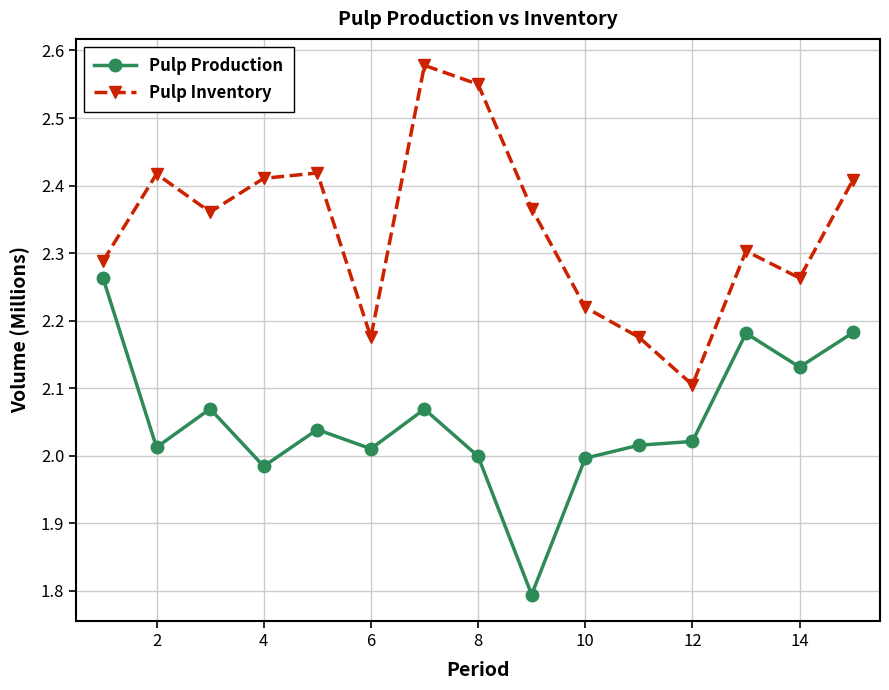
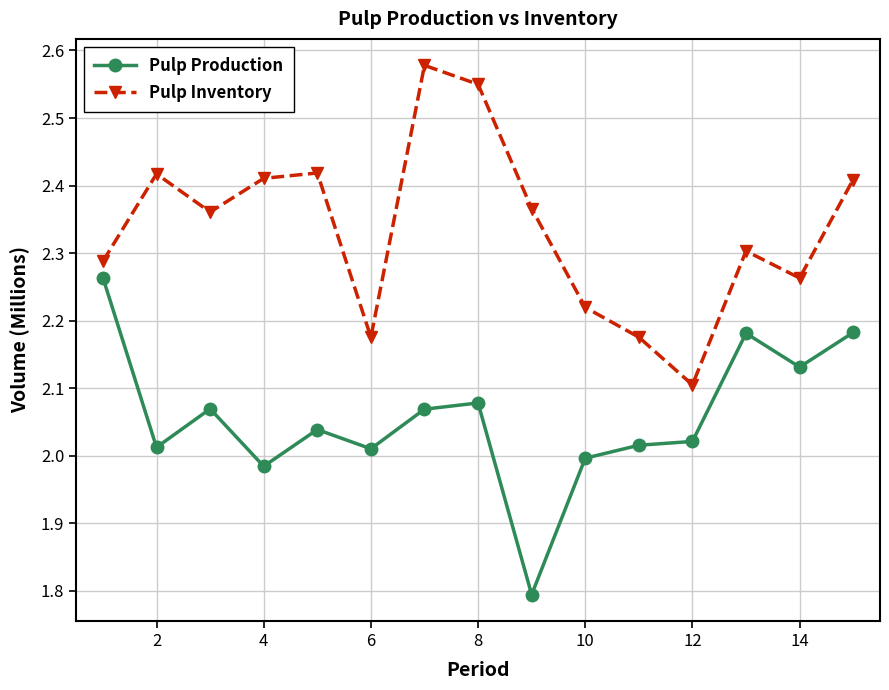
Pulp Production, 8: 2.00 -> 2.08
